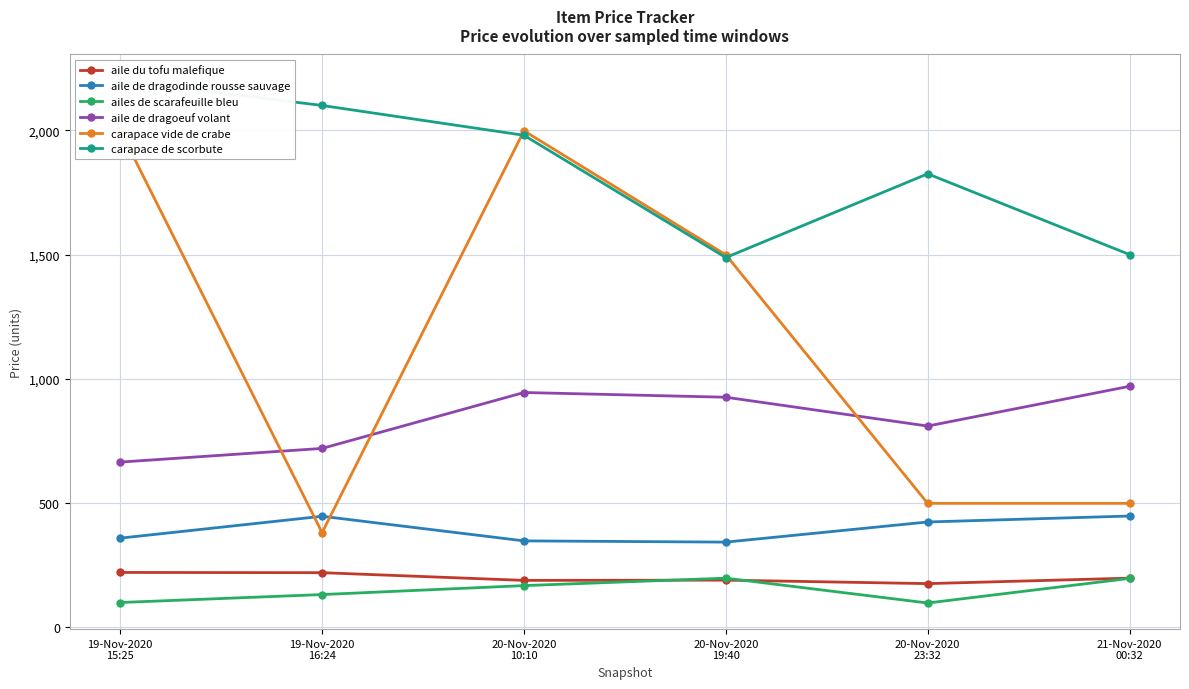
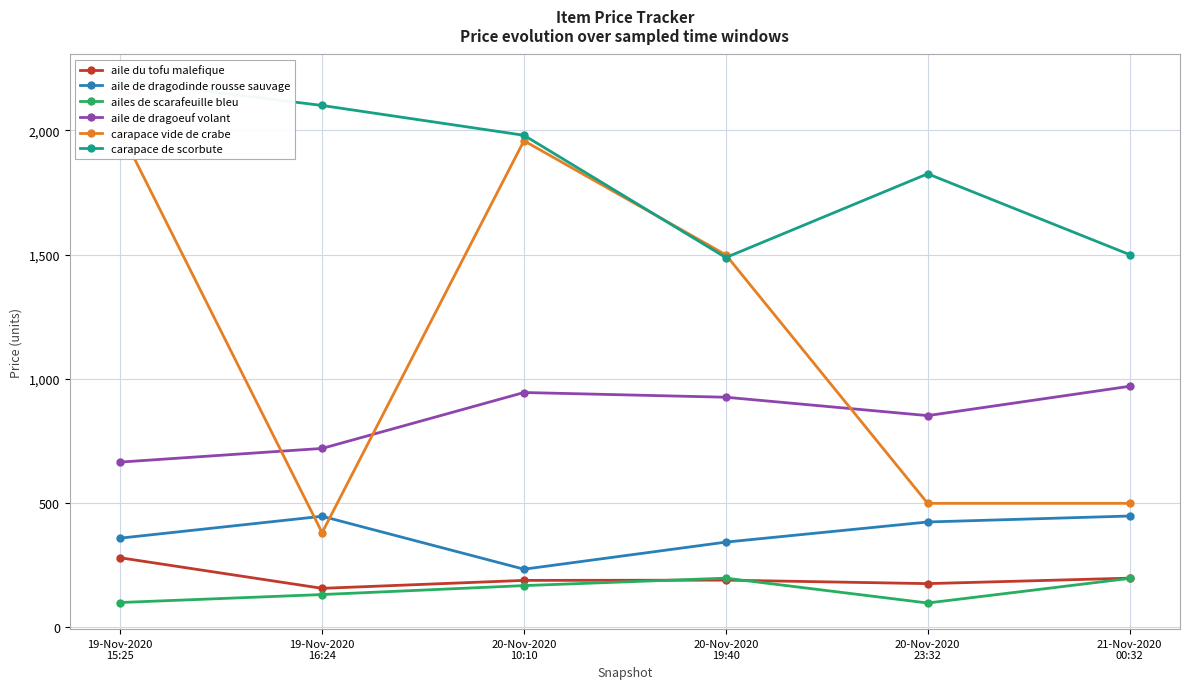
aile du tofu malefique, 19-Nov-2020 15:25: 220 -> 280
aile du tofu malefique, 19-Nov-2020 16:24: 220 -> 160
aile de dragodinde rousse sauvage, 20-Nov-2020 10:10: 350 -> 230
carapace vide de crabe, 20-Nov-2020 10:10: 2,000 -> 1,960
aile de dragoeuf volant, 20-Nov-2020 23:32: 810 -> 850
